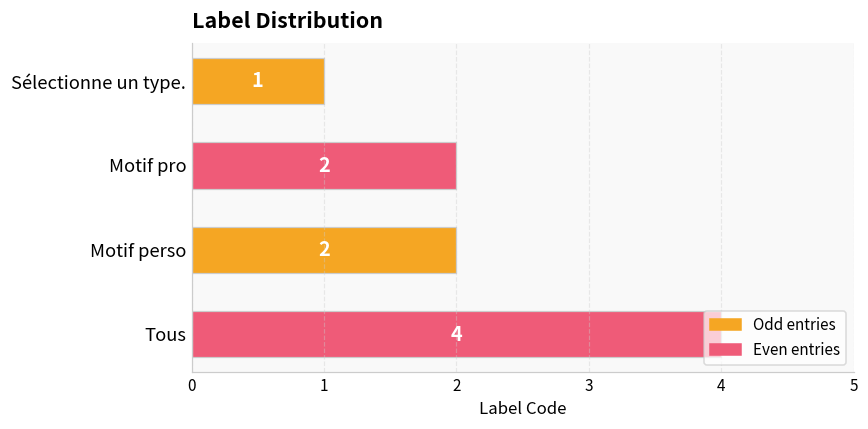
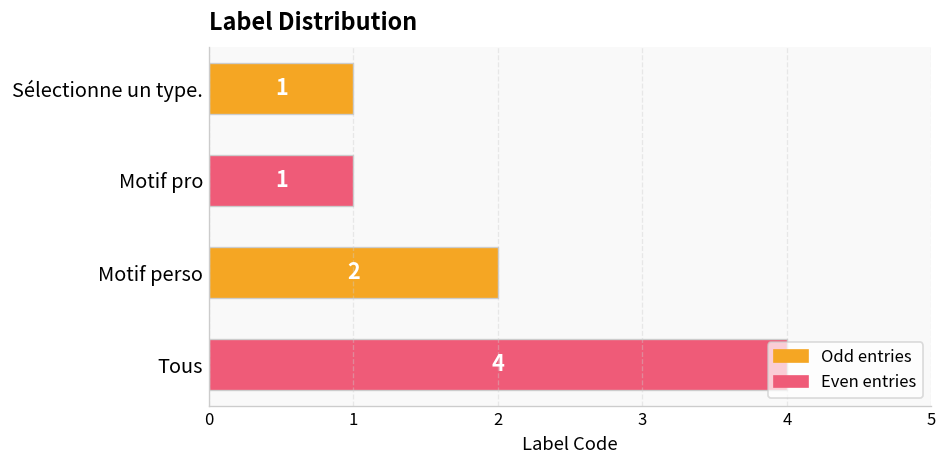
Motif pro: 2 -> 1
